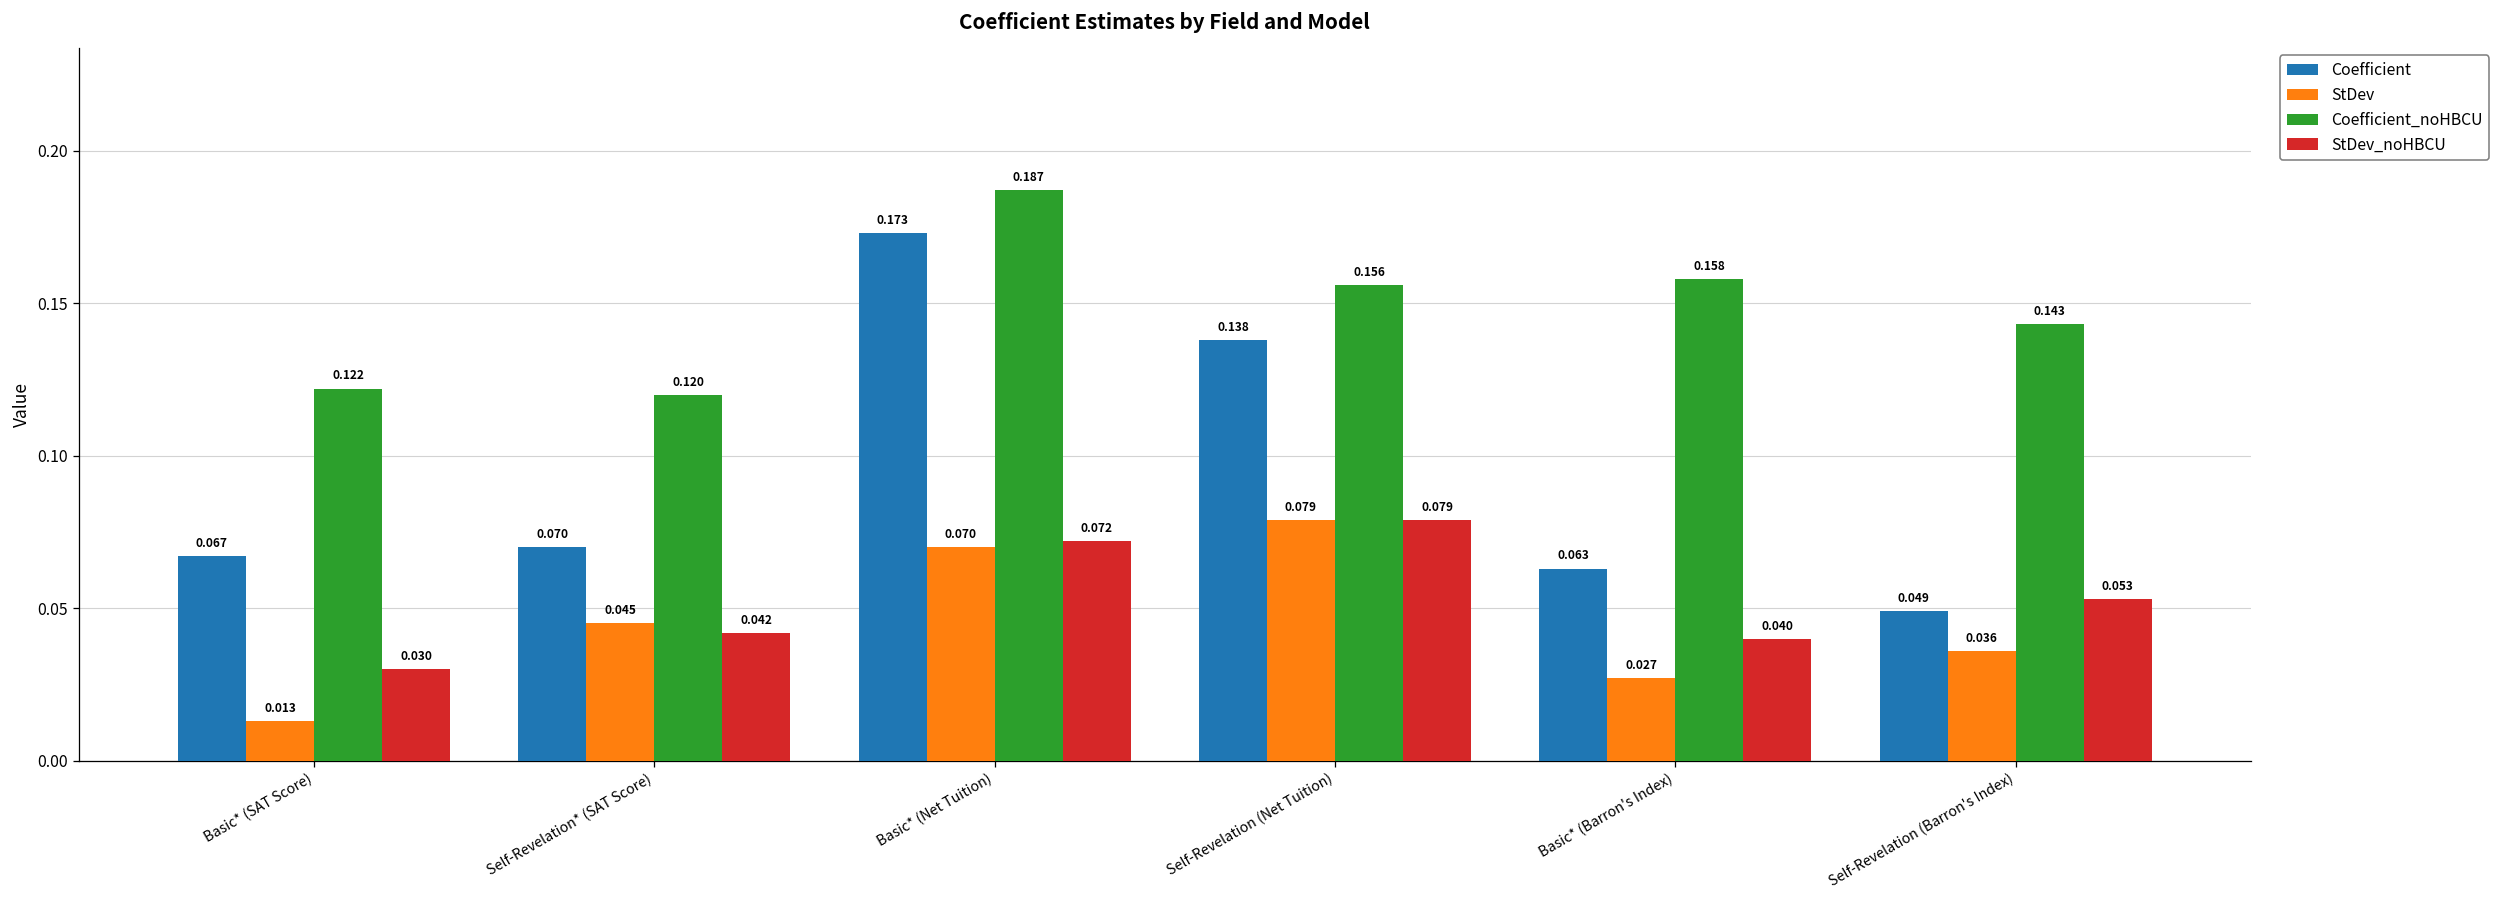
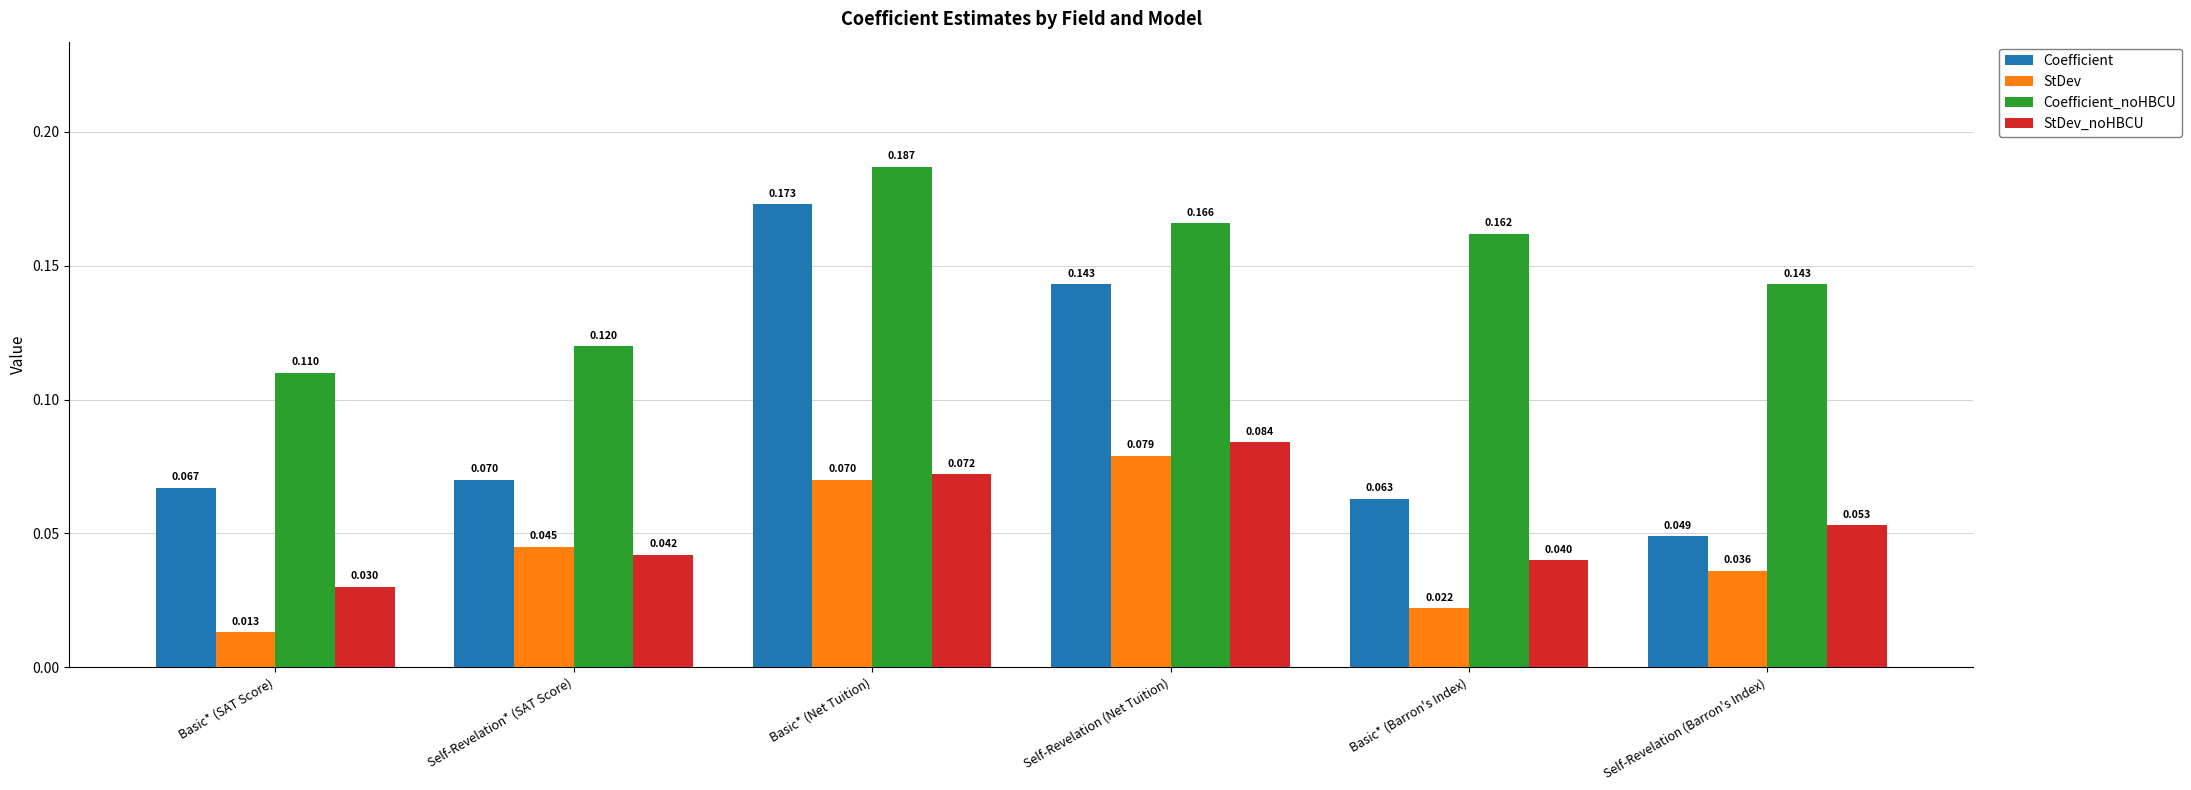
Coefficient_noHBCU, Basic* (SAT Score): 0.122 -> 0.110
Coefficient, Self-Revelation (Net Tuition): 0.138 -> 0.143
Coefficient_noHBCU, Self-Revelation (Net Tuition): 0.156 -> 0.166
StDev_noHBCU, Self-Revelation (Net Tuition): 0.079 -> 0.084
StDev, Basic* (Barron's Index): 0.027 -> 0.022
Coefficient_noHBCU, Basic* (Barron's Index): 0.158 -> 0.162
